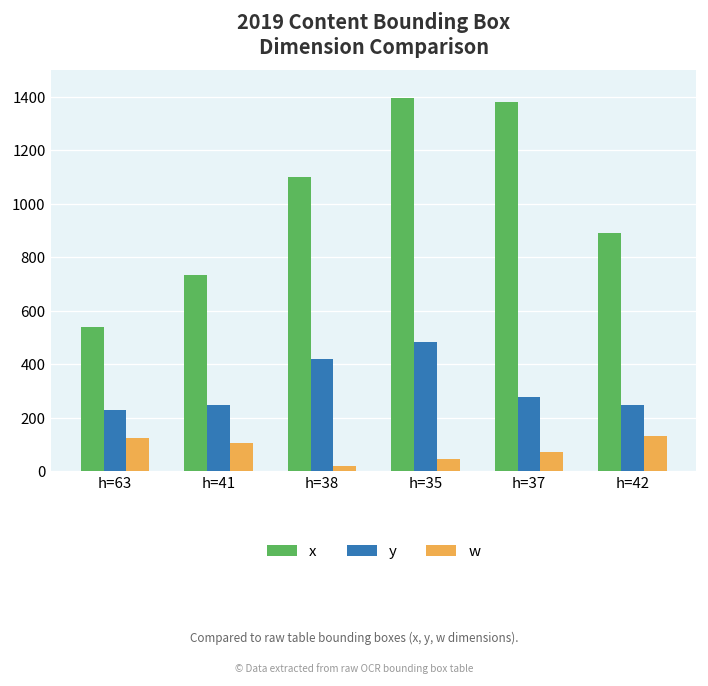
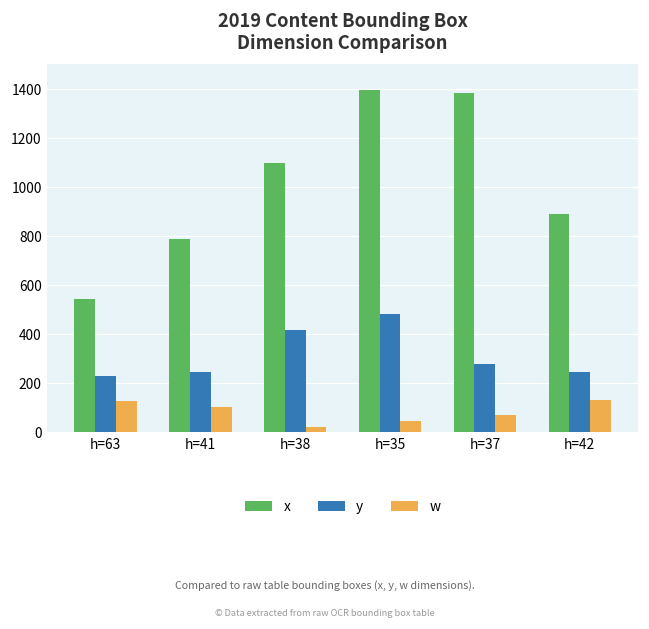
x, h=41: 740 -> 790
